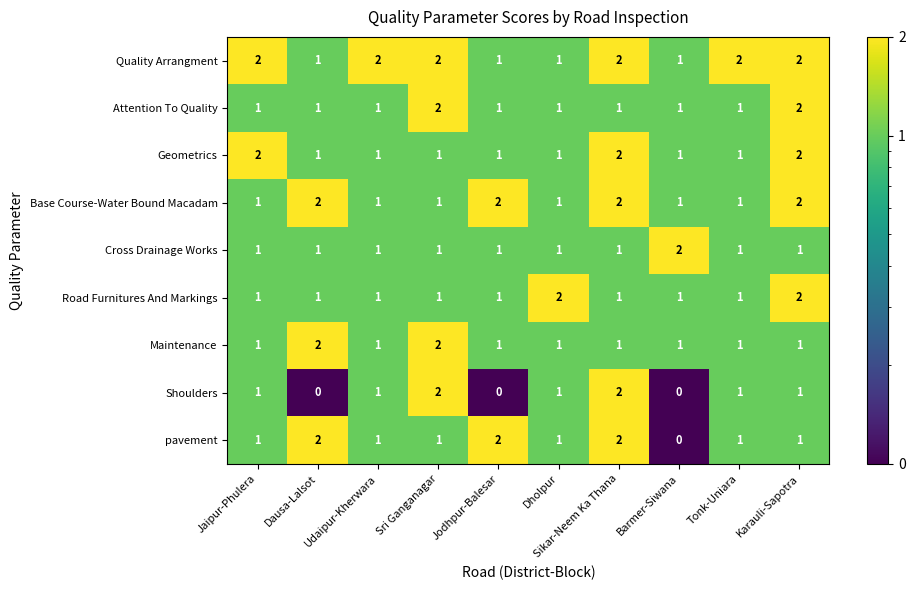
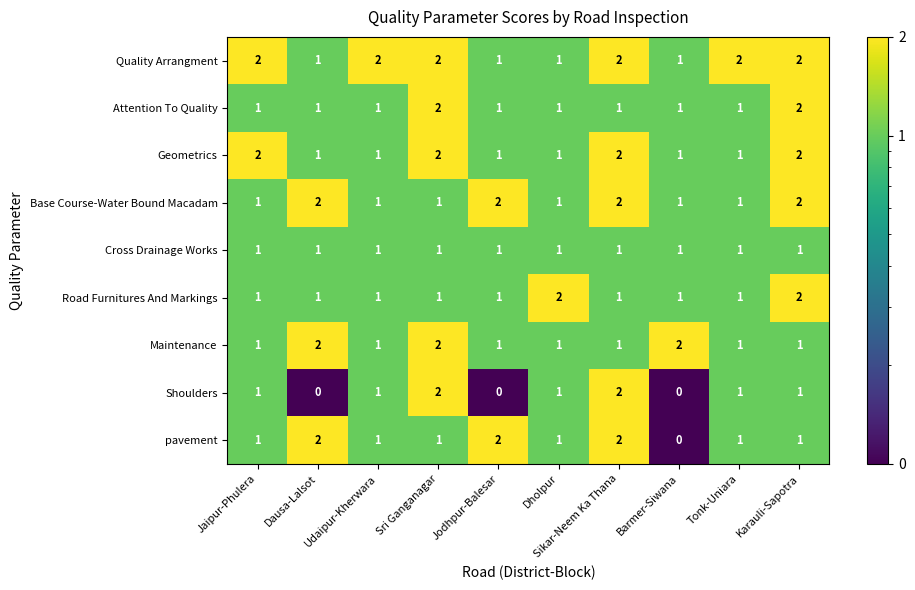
Geometrics, Sri Ganganagar: 1 -> 2
Cross Drainage Works, Barmer-Siwana: 2 -> 1
Maintenance, Barmer-Siwana: 1 -> 2
